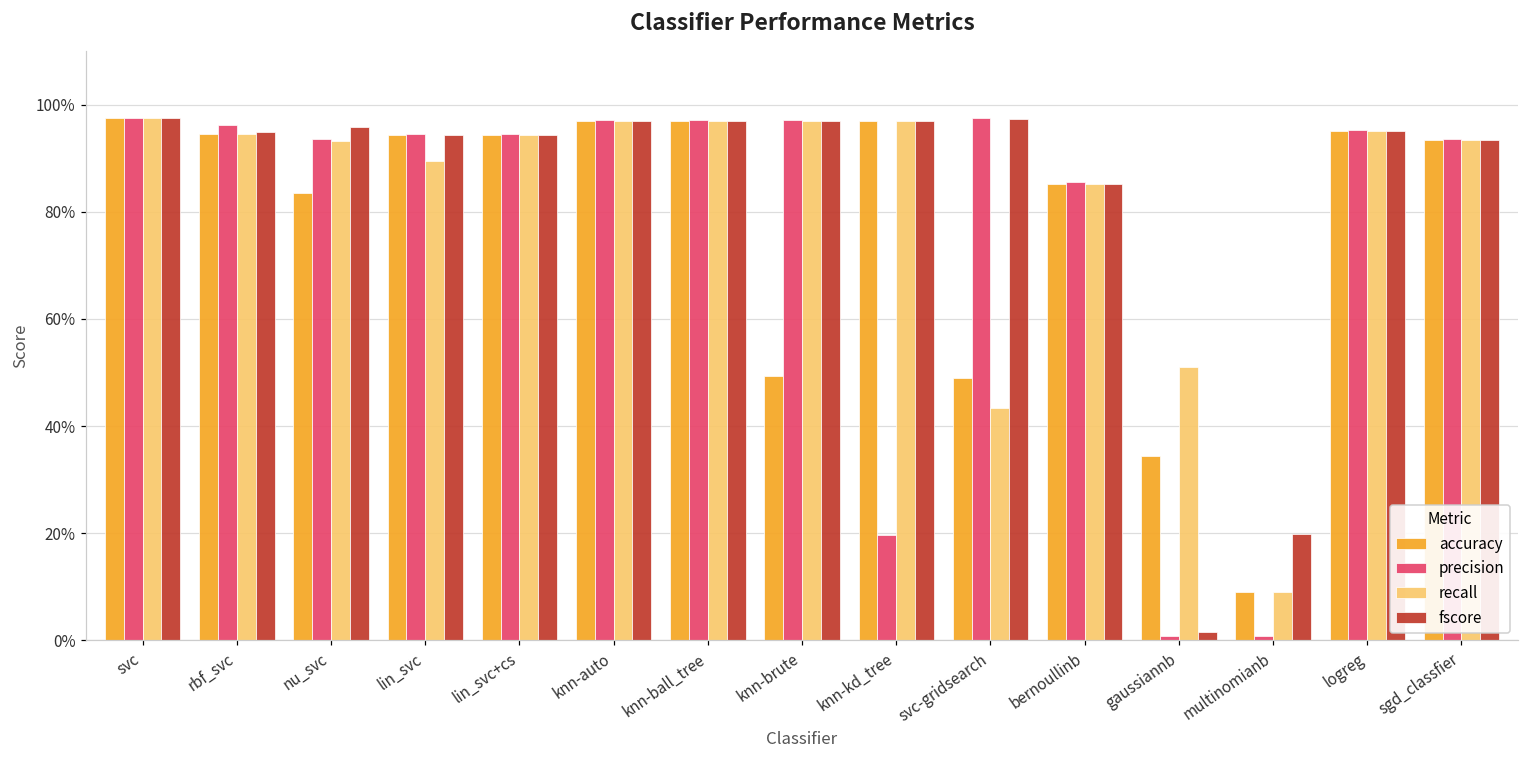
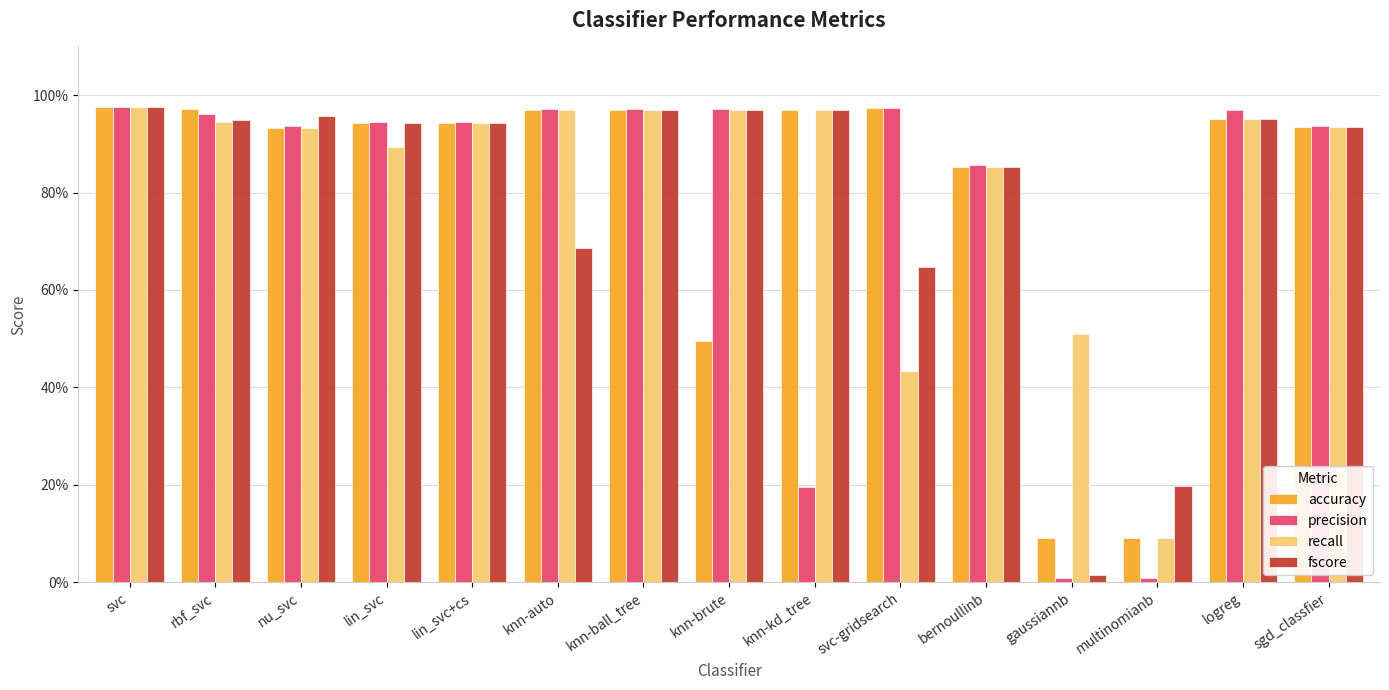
accuracy, rbf_svc: 94% -> 97%
accuracy, nu_svc: 84% -> 93%
fscore, knn-auto: 97% -> 69%
accuracy, svc-gridsearch: 49% -> 97%
fscore, svc-gridsearch: 97% -> 65%
accuracy, gaussiannb: 34% -> 9%
precision, logreg: 95% -> 97%
